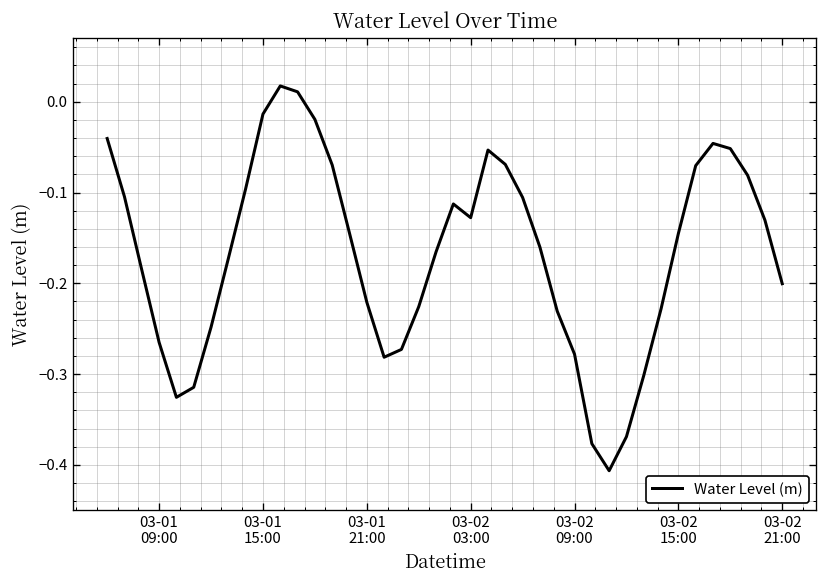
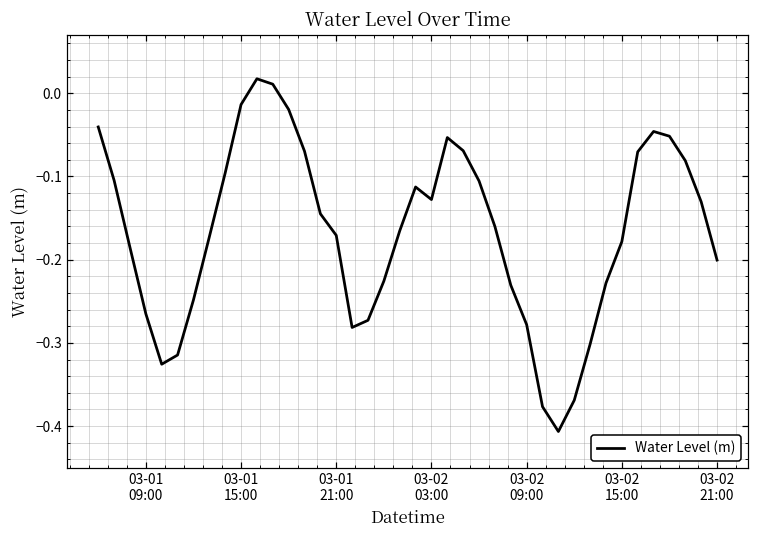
03-01 21:00: -0.22 -> -0.17
03-02 15:00: -0.15 -> -0.18
